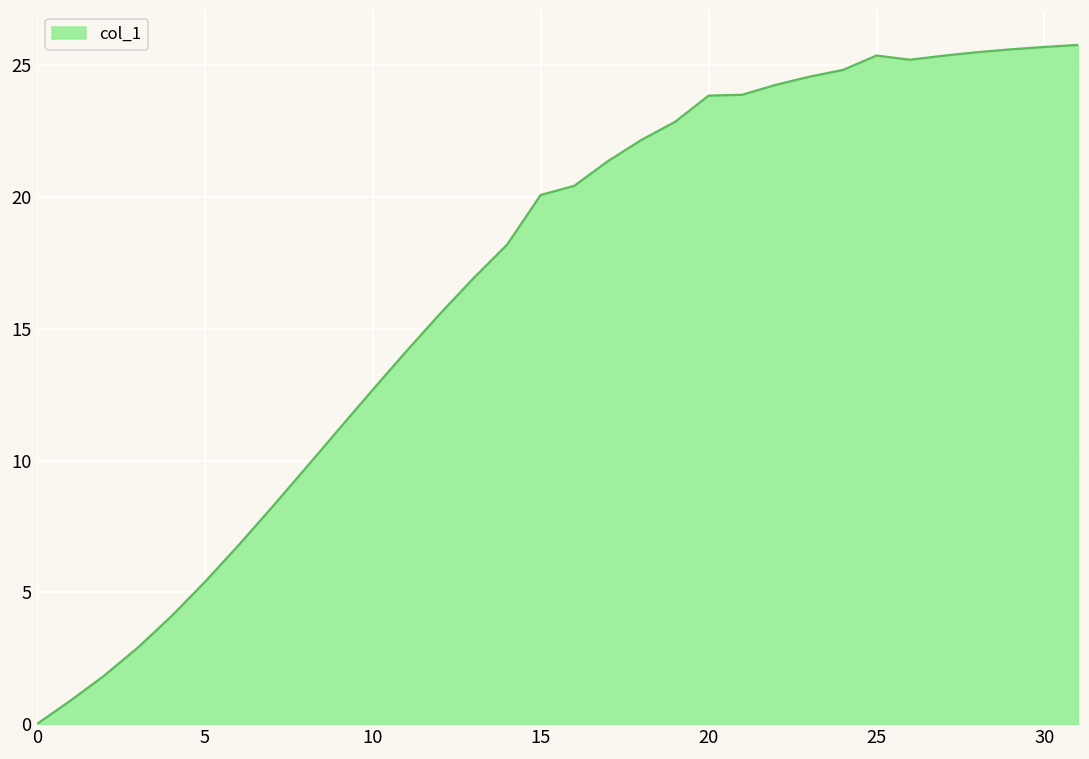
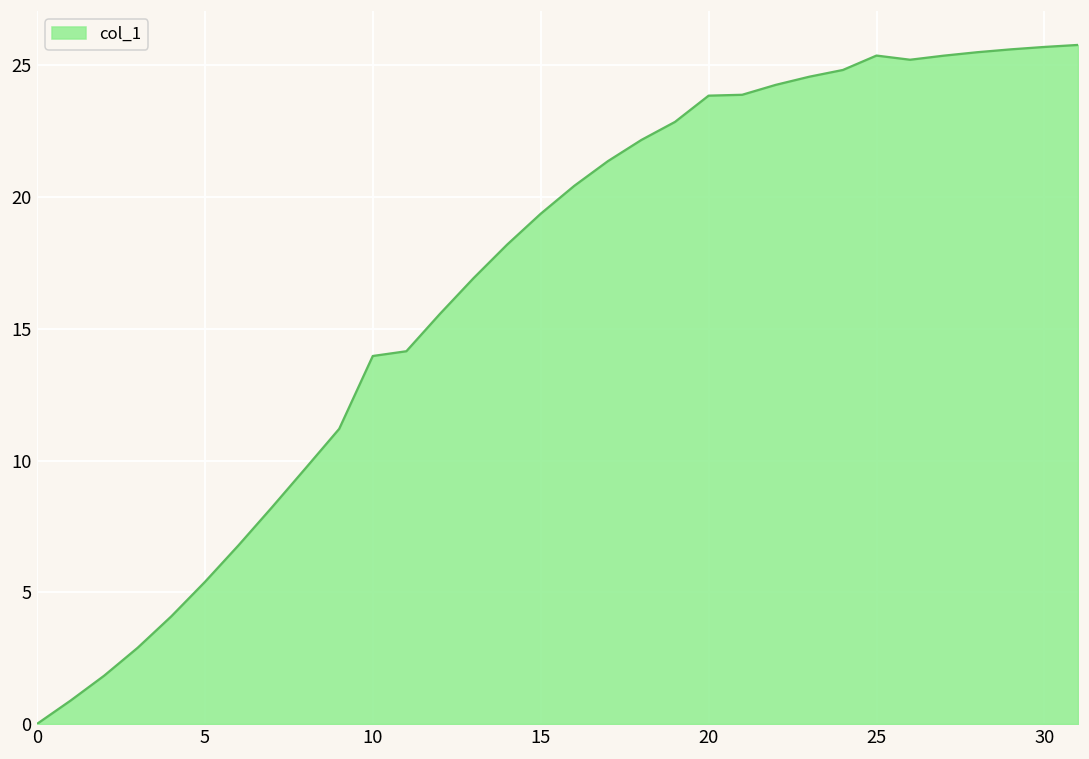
10: 12.7 -> 14.0
15: 20.1 -> 19.4
